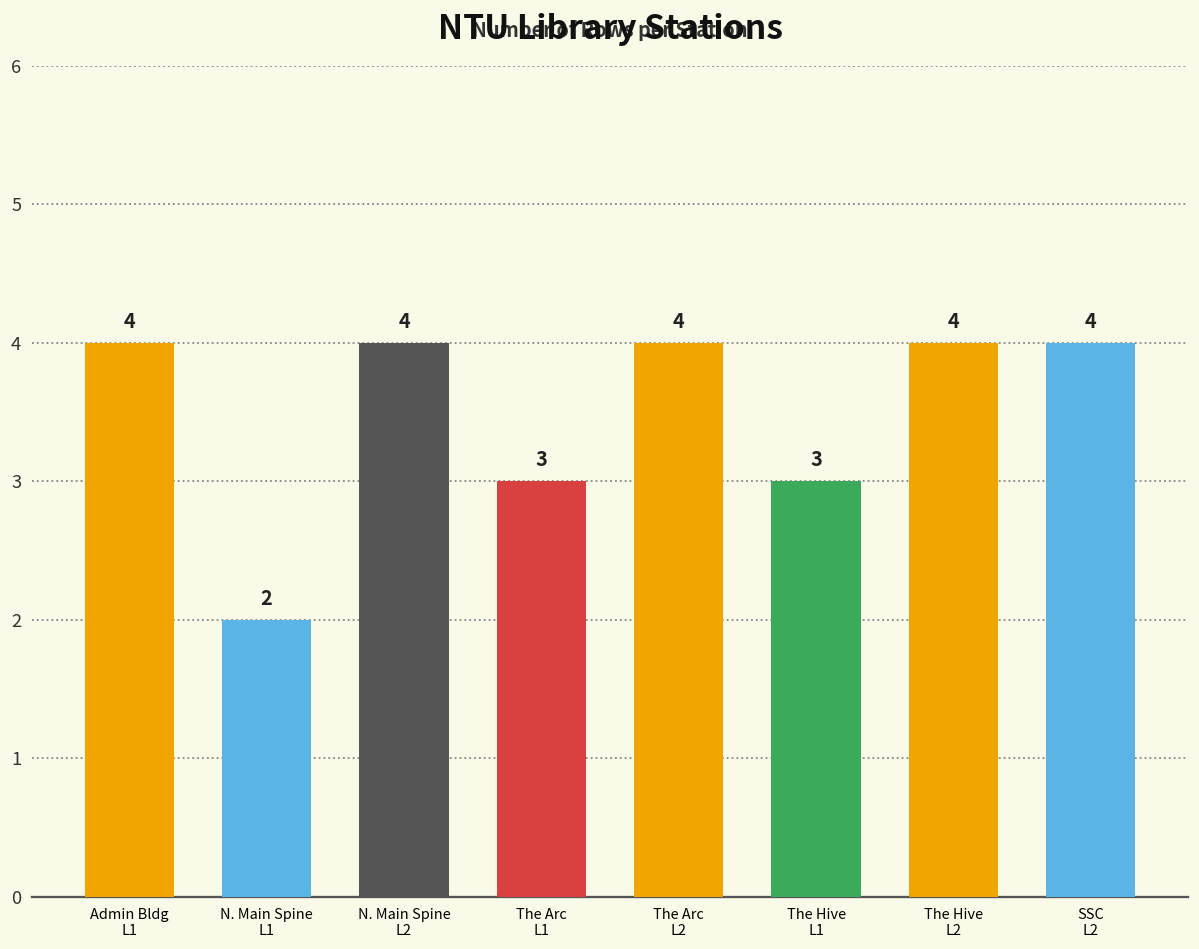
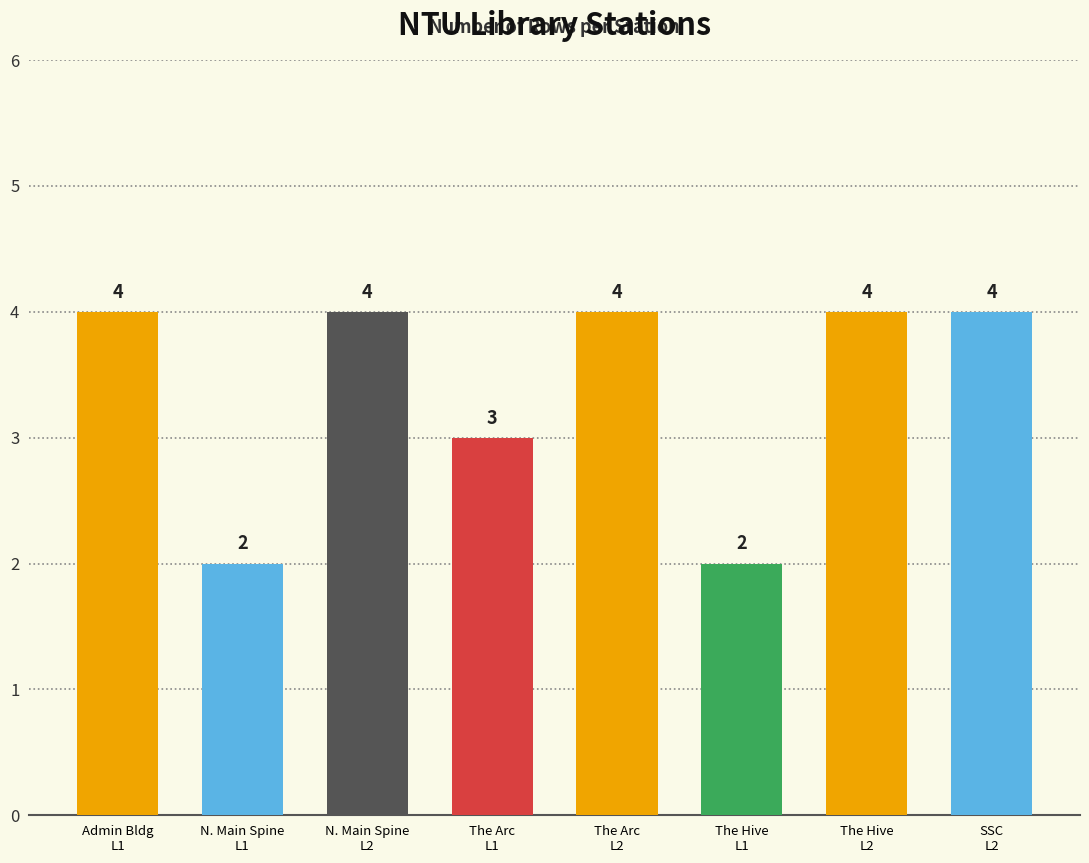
The Hive L1: 3 -> 2
